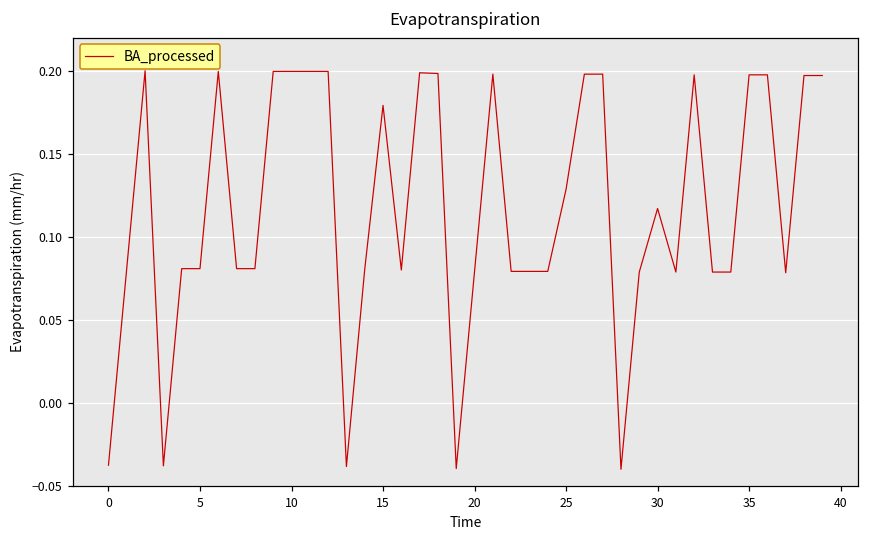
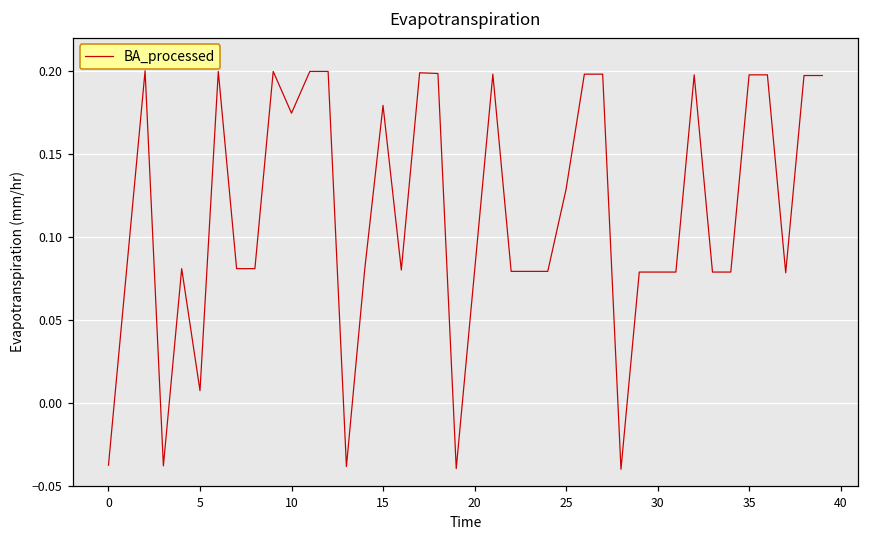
5: 0.081 -> 0.007
10: 0.200 -> 0.174
30: 0.117 -> 0.079
